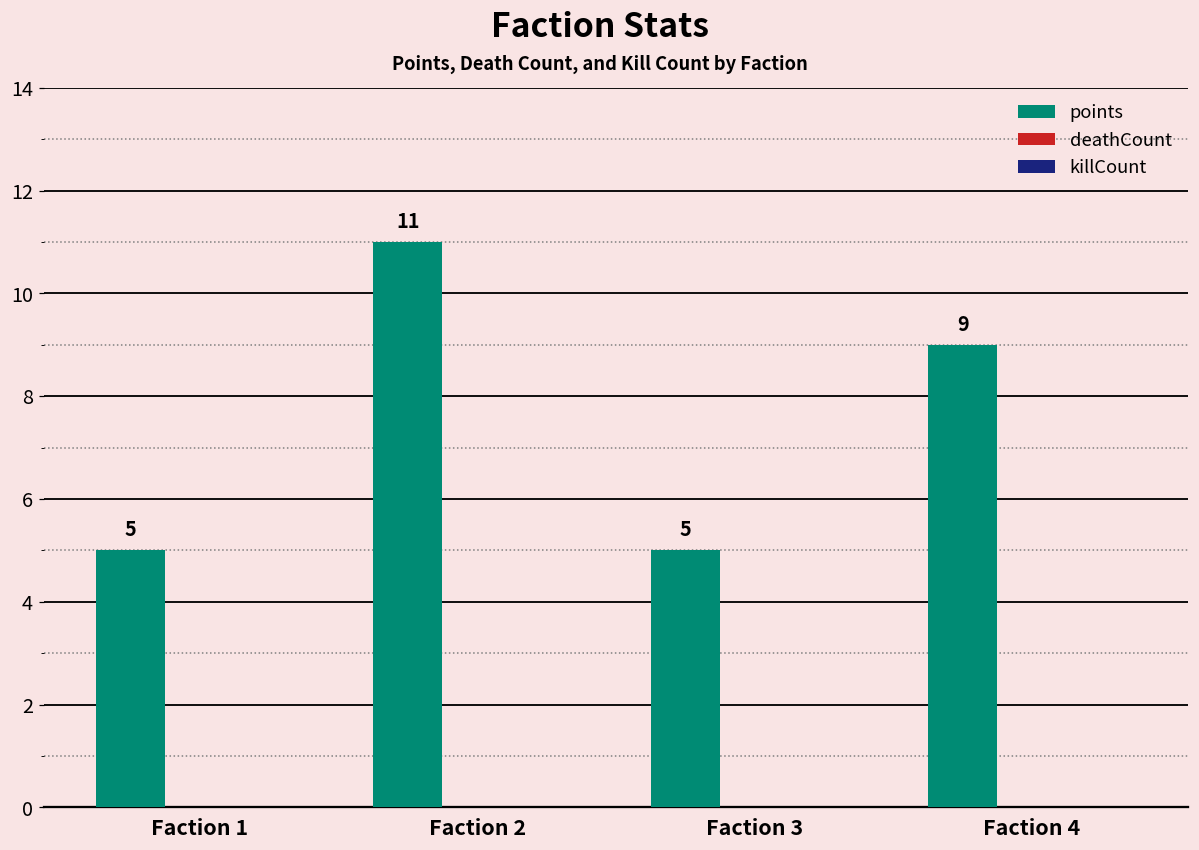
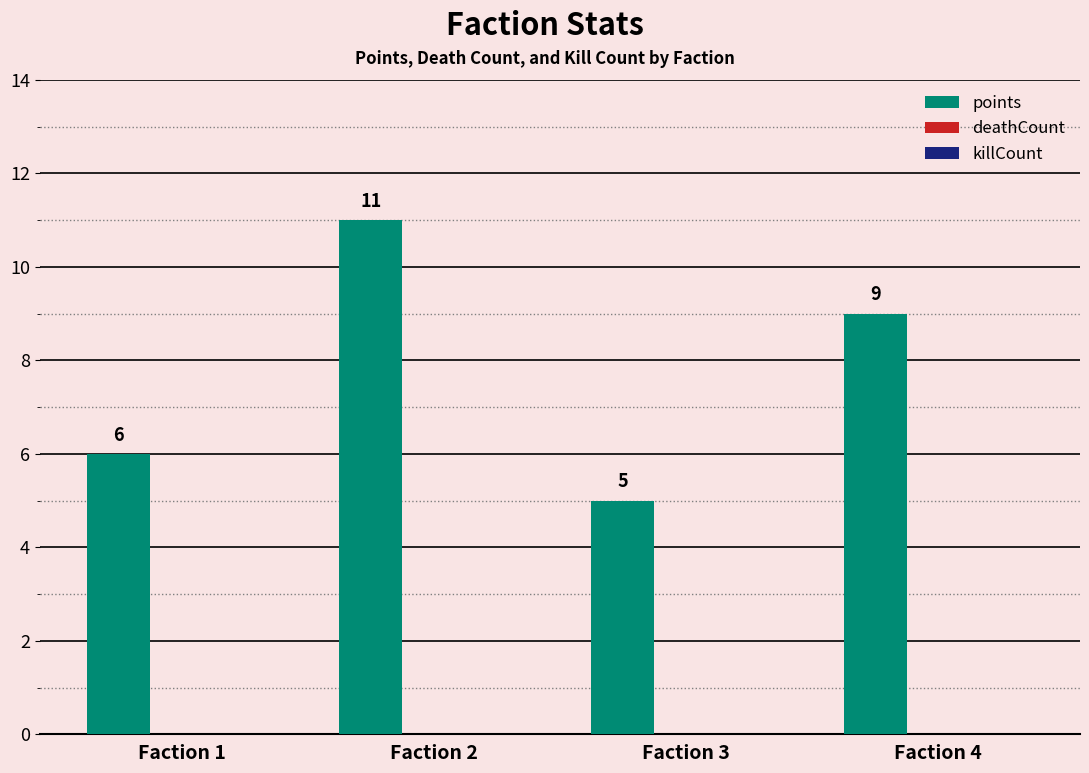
points, Faction 1: 5 -> 6
